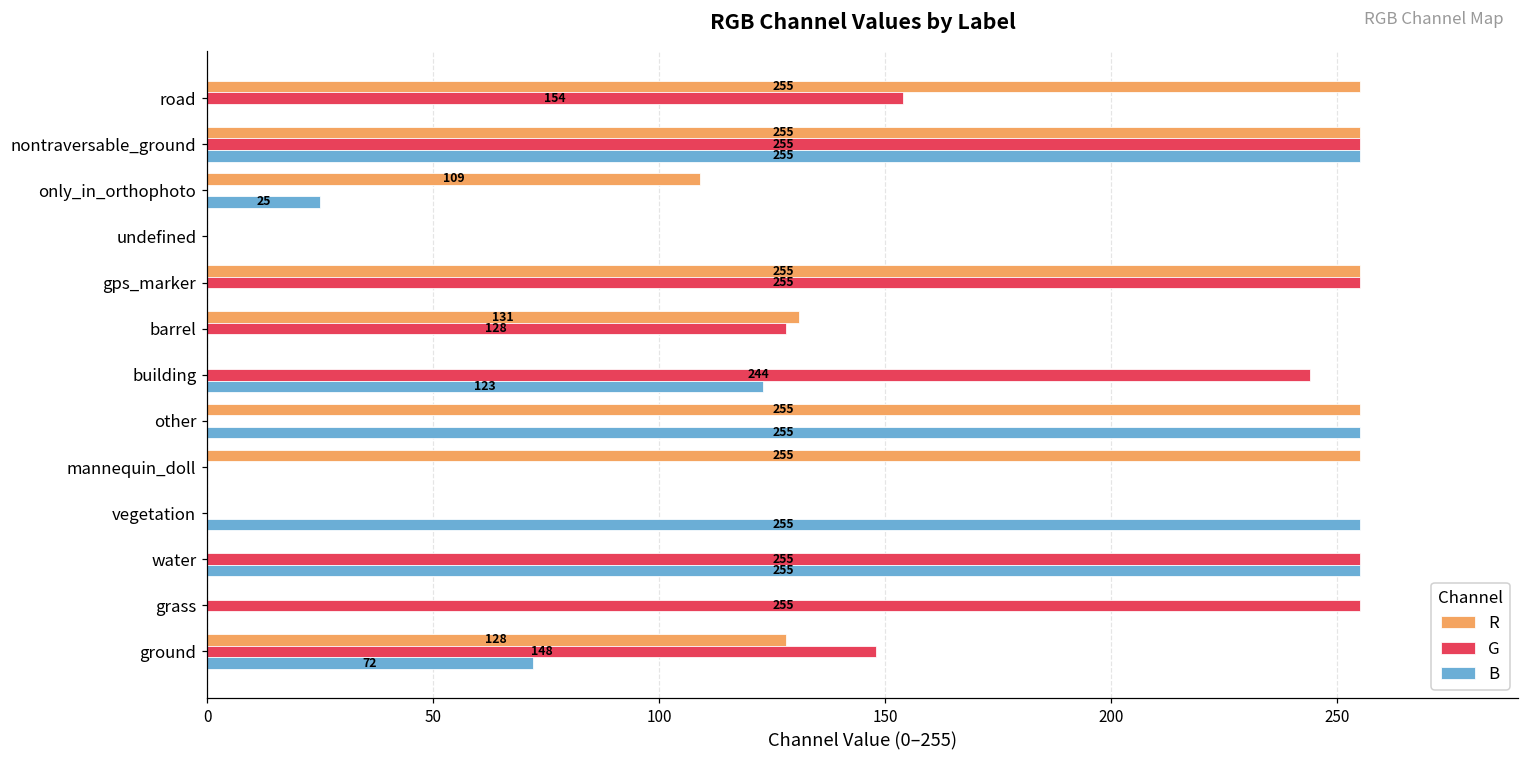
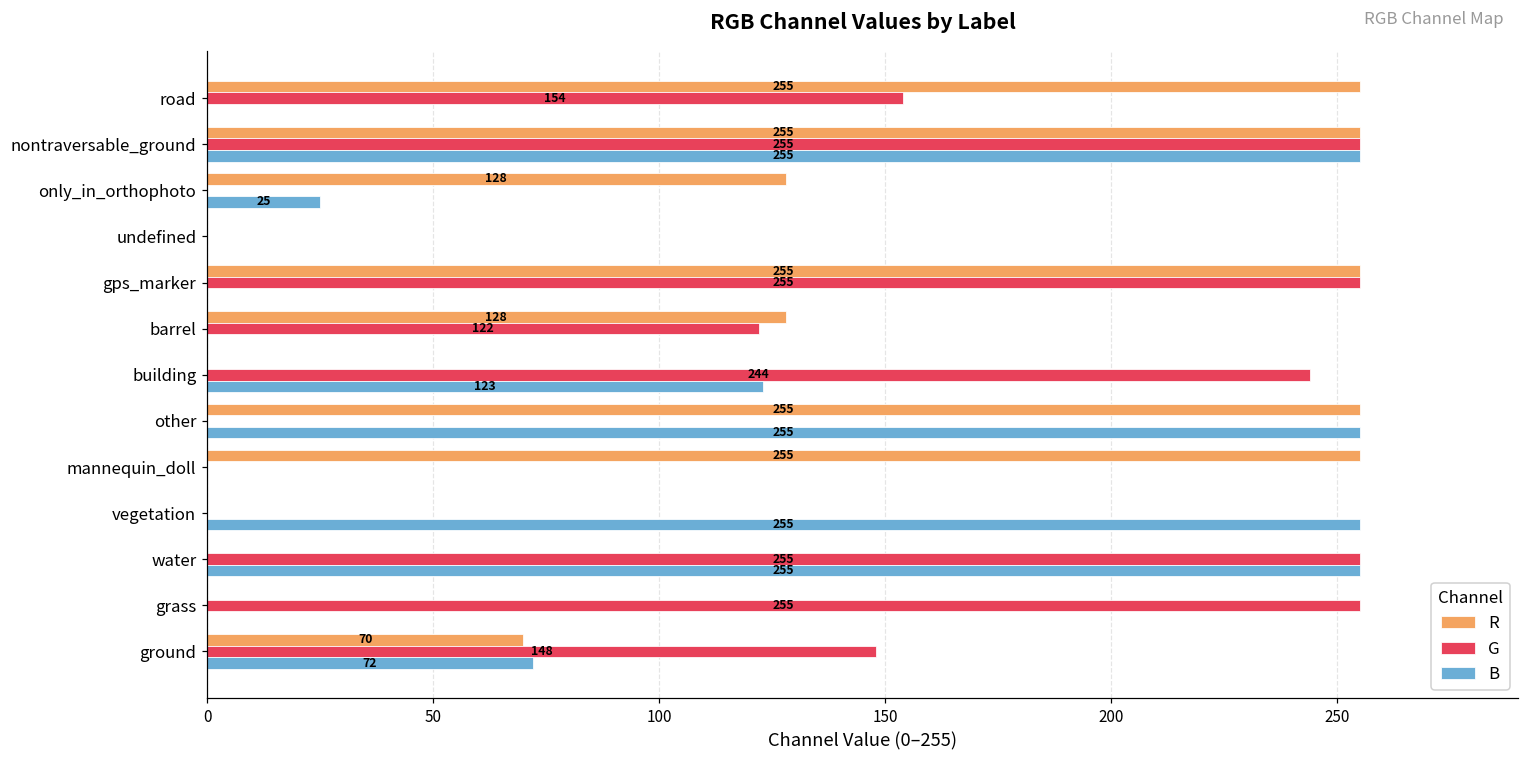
R, only_in_orthophoto: 109 -> 128
R, barrel: 131 -> 128
G, barrel: 128 -> 122
R, ground: 128 -> 70
